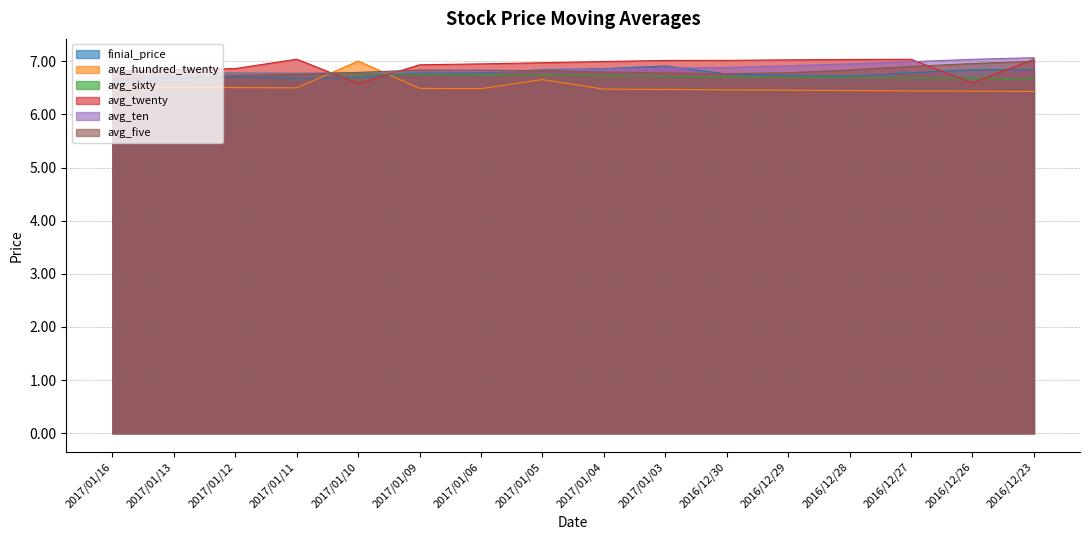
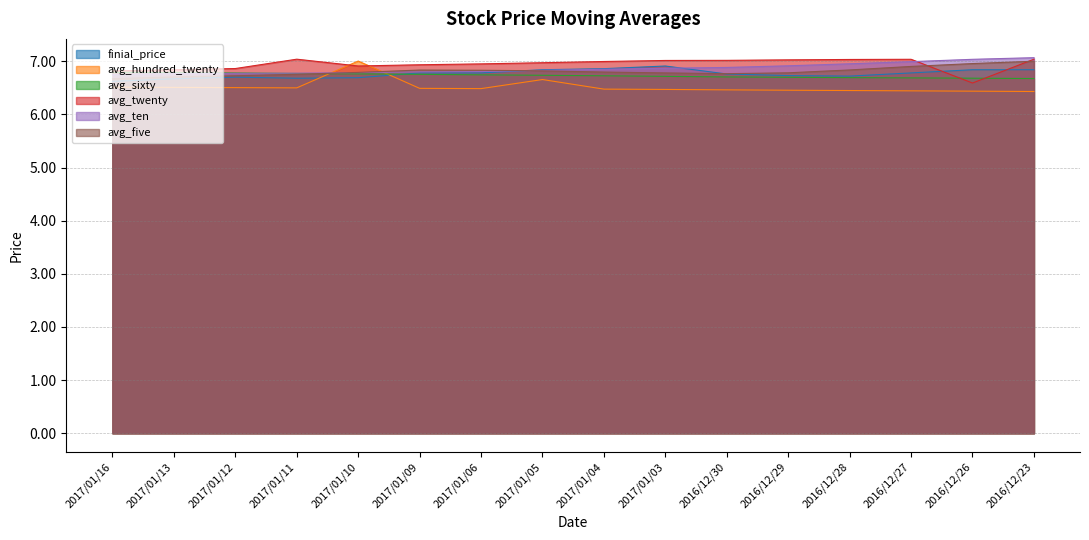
avg_twenty, 2017/01/10: 6.6 -> 6.9
